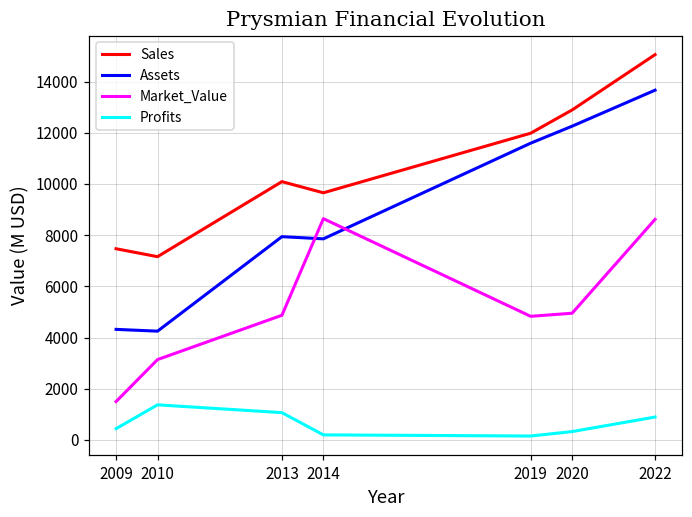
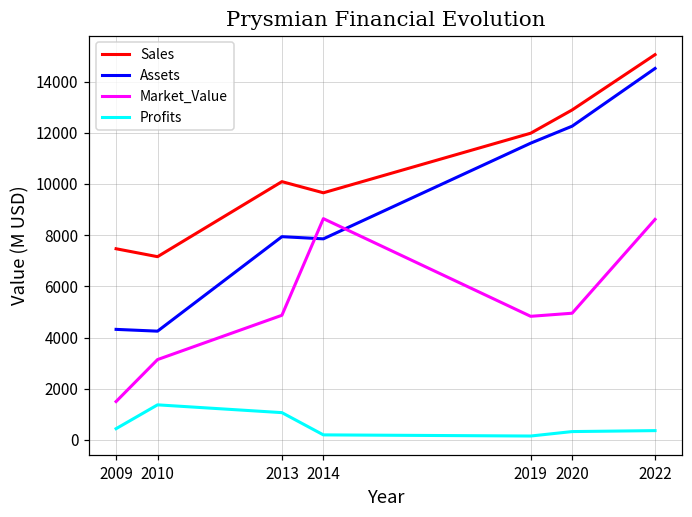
Assets, 2022: 13700 -> 14500
Profits, 2022: 900 -> 400
